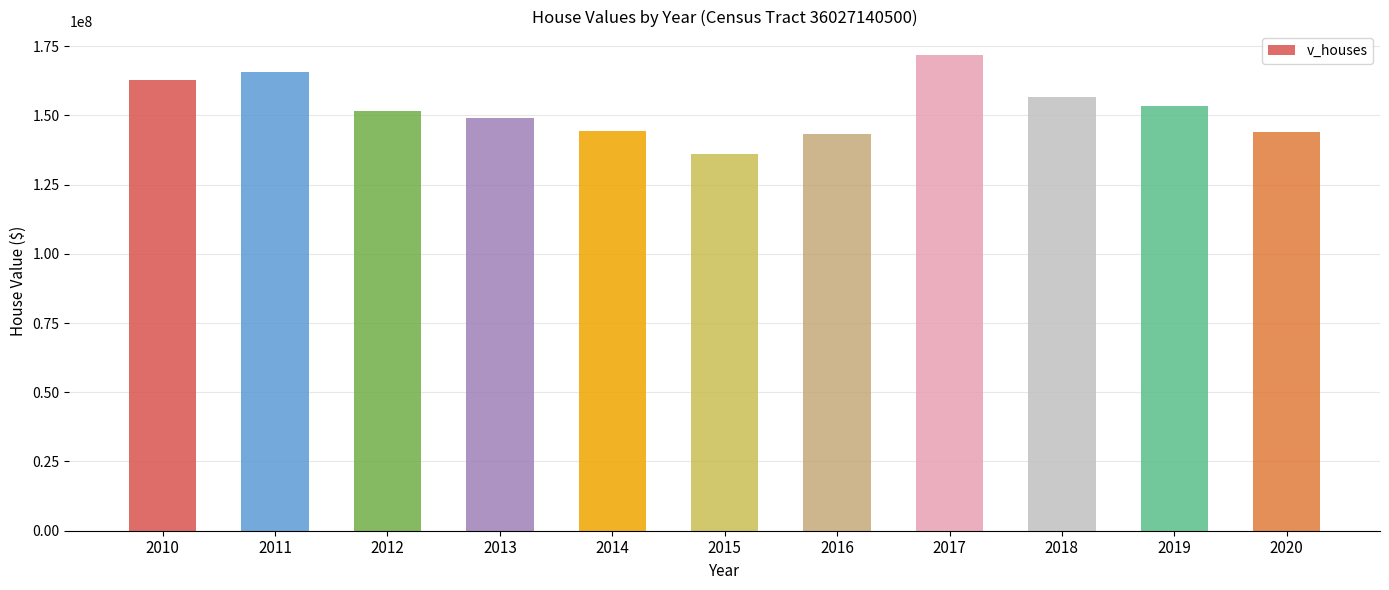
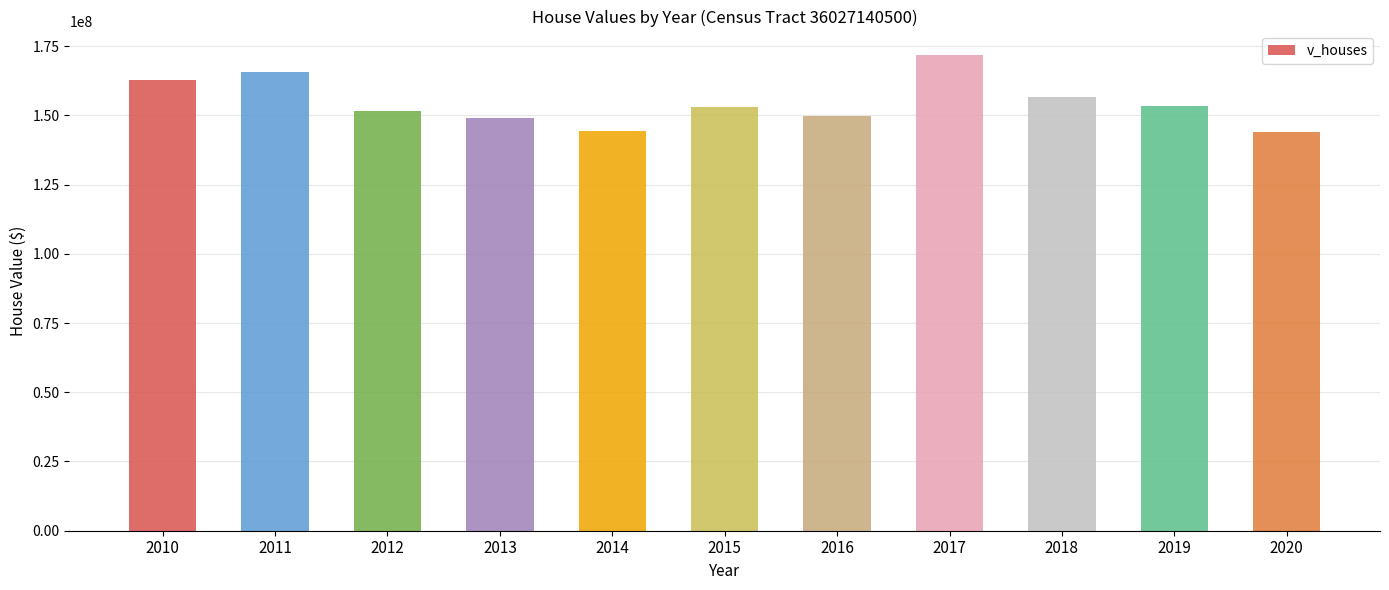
2015: 136000000 -> 153000000
2016: 143000000 -> 150000000
